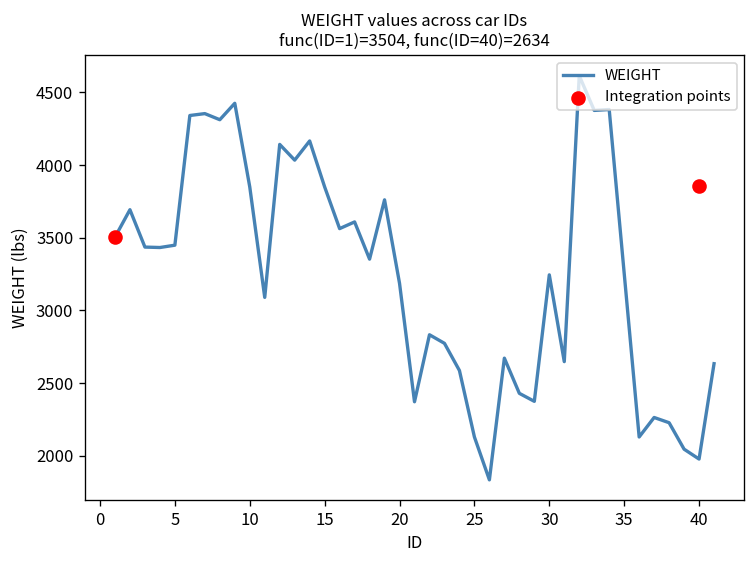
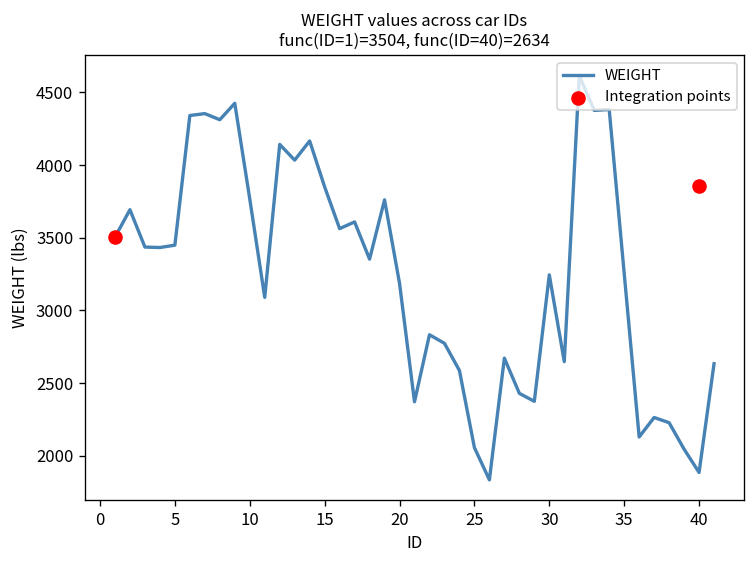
WEIGHT, 10: 3850 -> 3770
WEIGHT, 25: 2130 -> 2060
WEIGHT, 40: 1980 -> 1890
